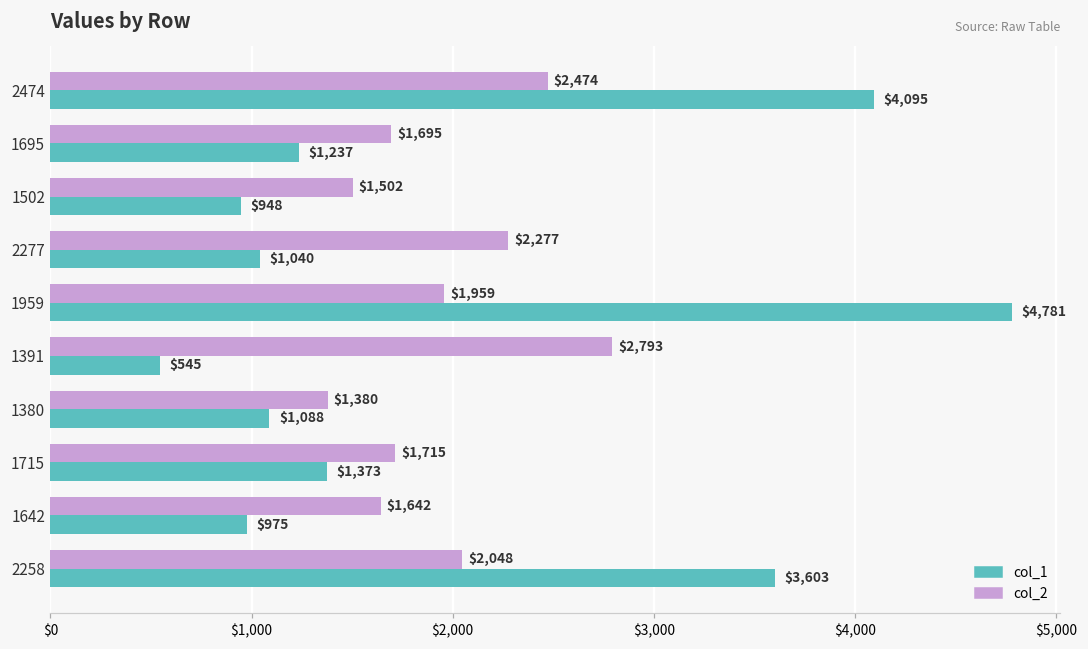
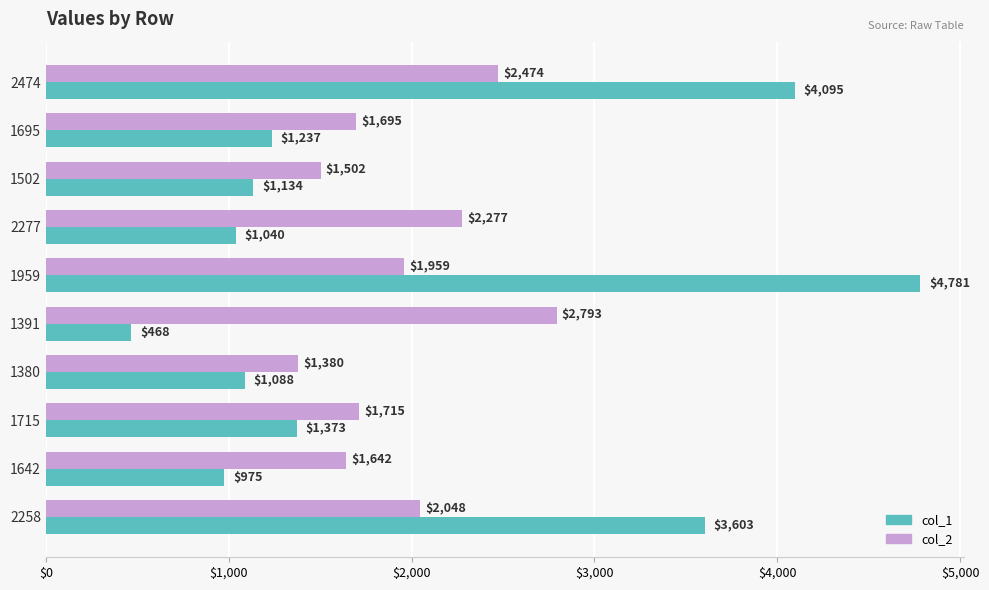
col_1, 1502: $948 -> $1,134
col_1, 1391: $545 -> $468
